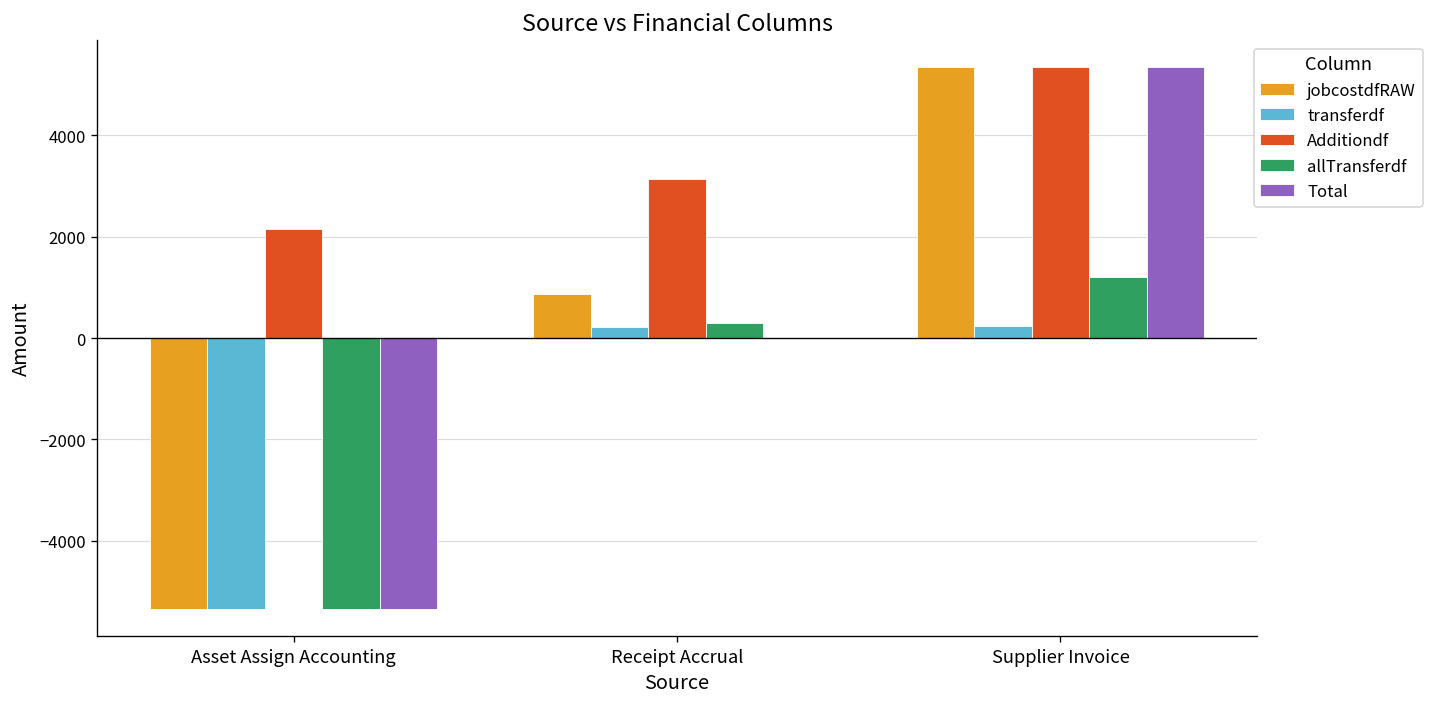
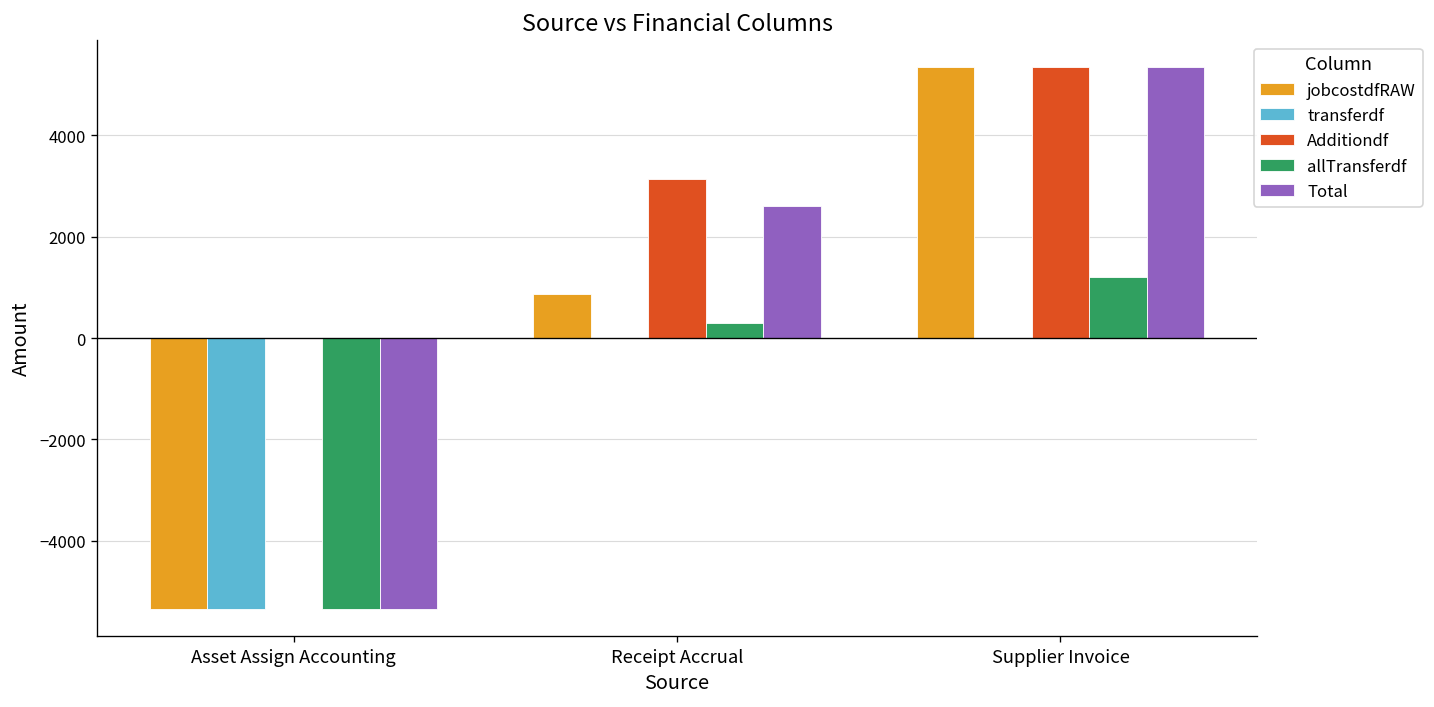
Additiondf, Asset Assign Accounting: 2200 -> 0
transferdf, Receipt Accrual: 200 -> 0
Total, Receipt Accrual: 0 -> 2600
transferdf, Supplier Invoice: 200 -> 0
